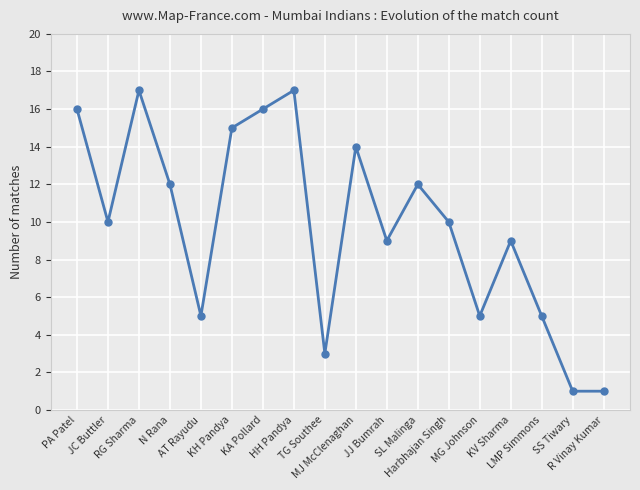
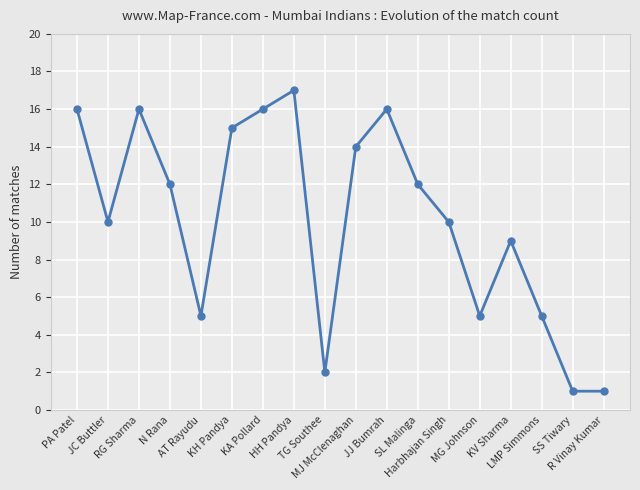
RG Sharma: 17 -> 16
TG Southee: 3 -> 2
JJ Bumrah: 9 -> 16
